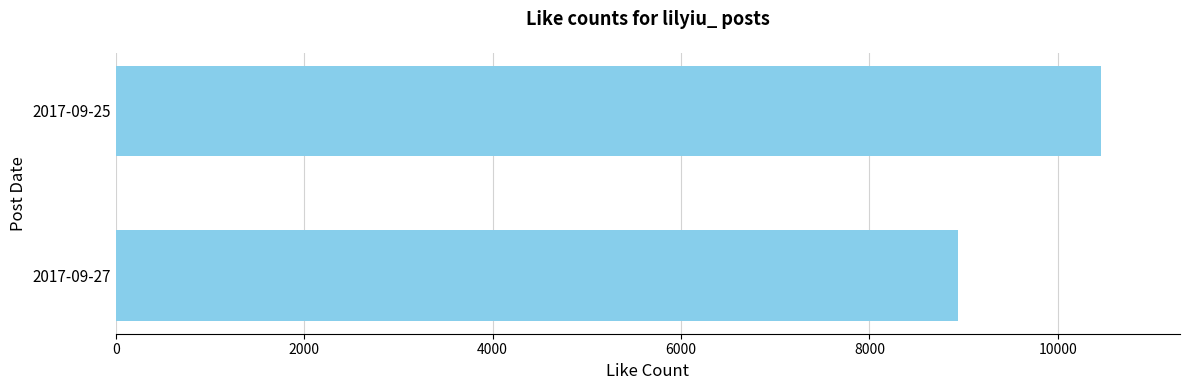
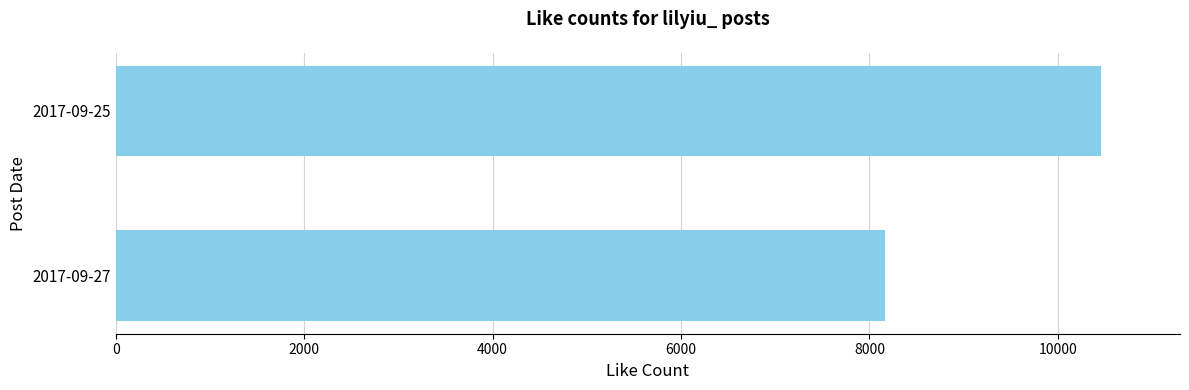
2017-09-27: 8900 -> 8200
